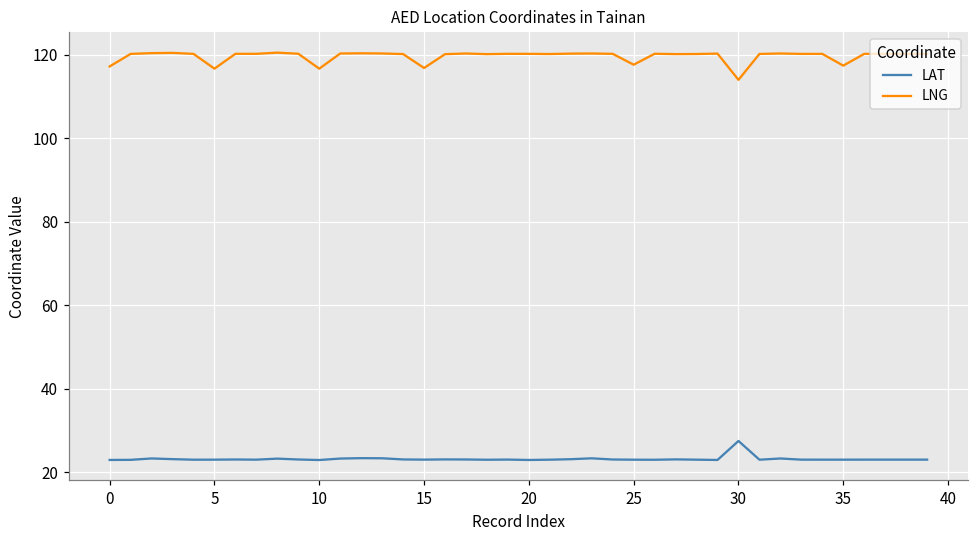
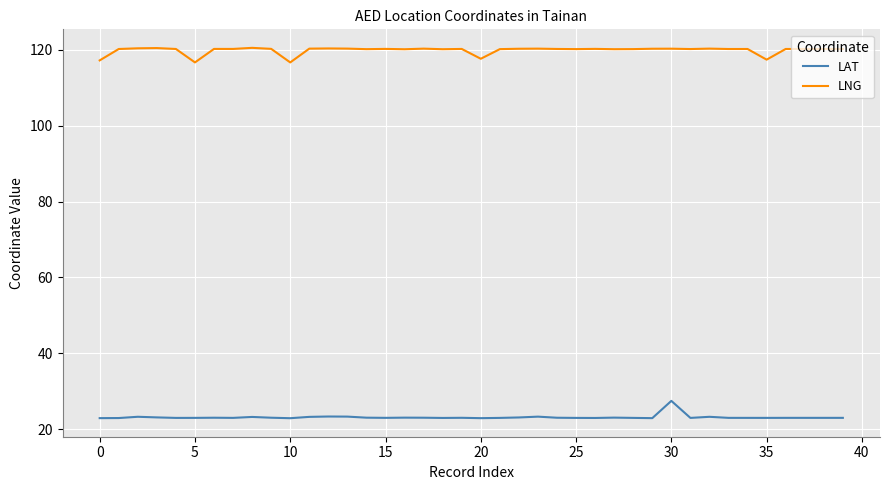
LNG, 15: 117 -> 120
LNG, 20: 120 -> 118
LNG, 25: 118 -> 120
LNG, 30: 114 -> 120
